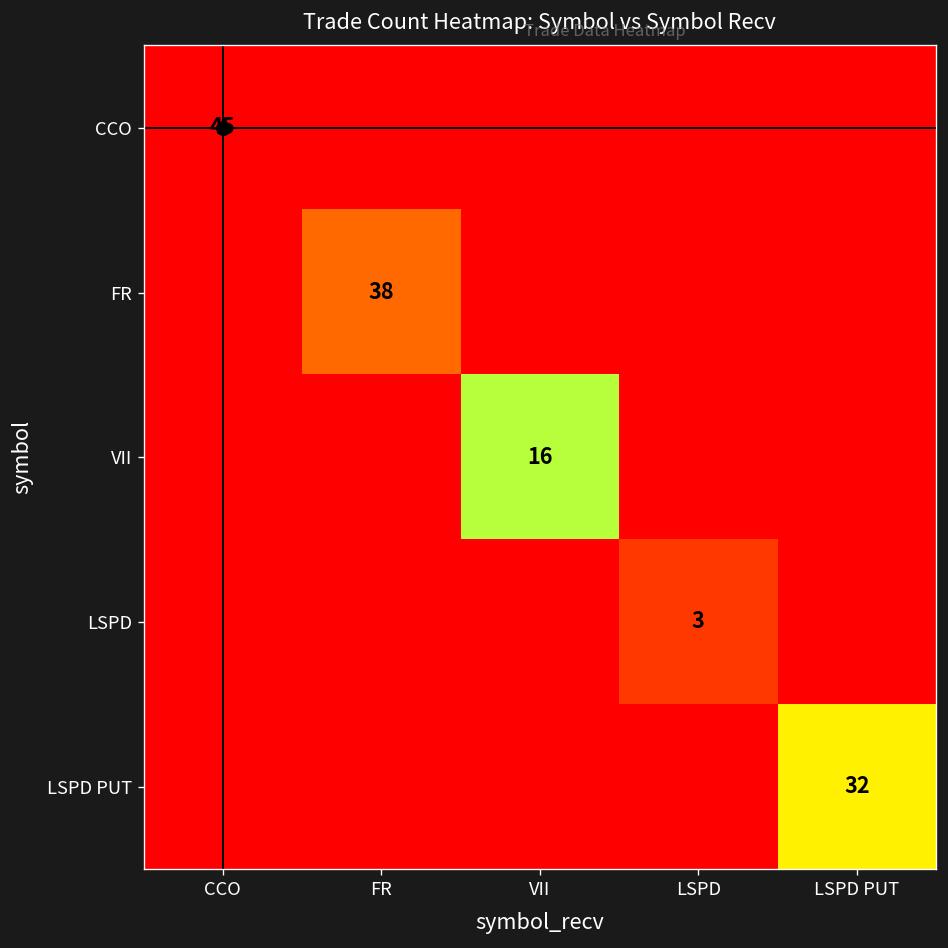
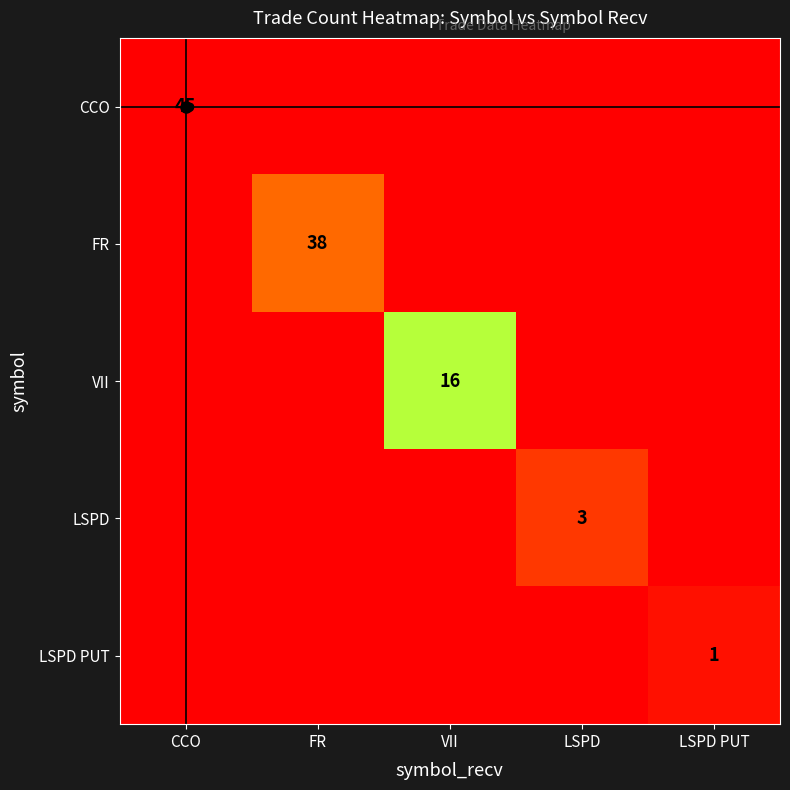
LSPD PUT, LSPD PUT: 32 -> 1
